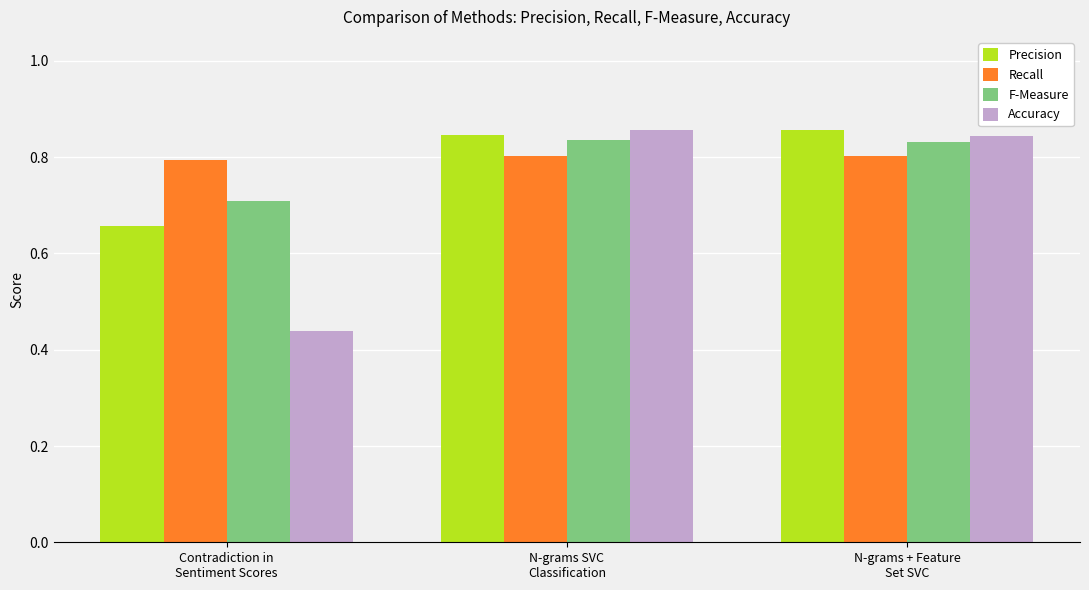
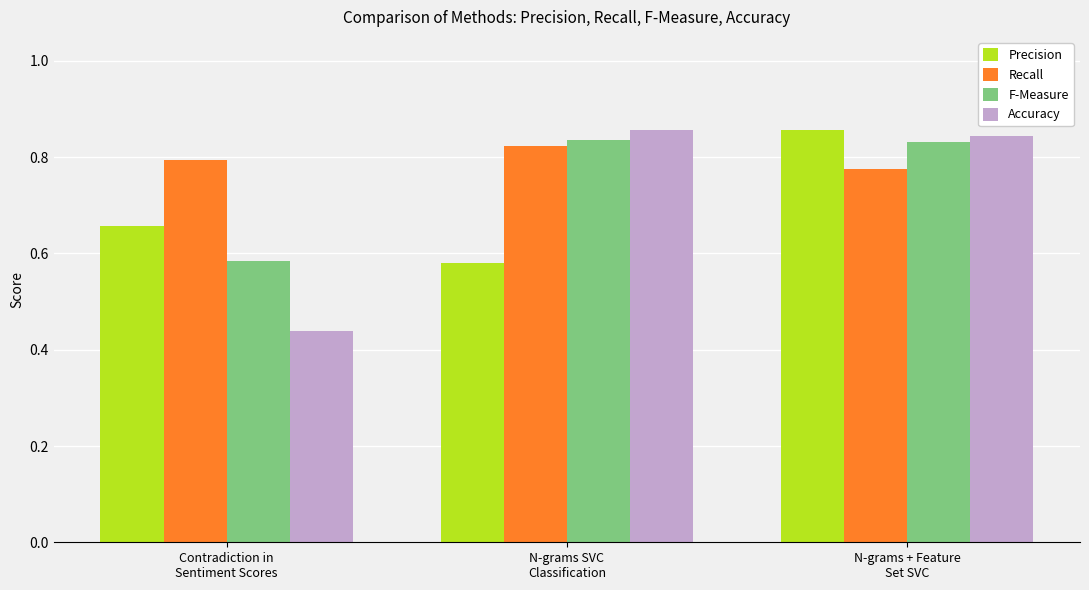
F-Measure, Contradiction in Sentiment Scores: 0.71 -> 0.58
Precision, N-grams SVC Classification: 0.85 -> 0.58
Recall, N-grams SVC Classification: 0.80 -> 0.82
Recall, N-grams + Feature Set SVC: 0.80 -> 0.78
